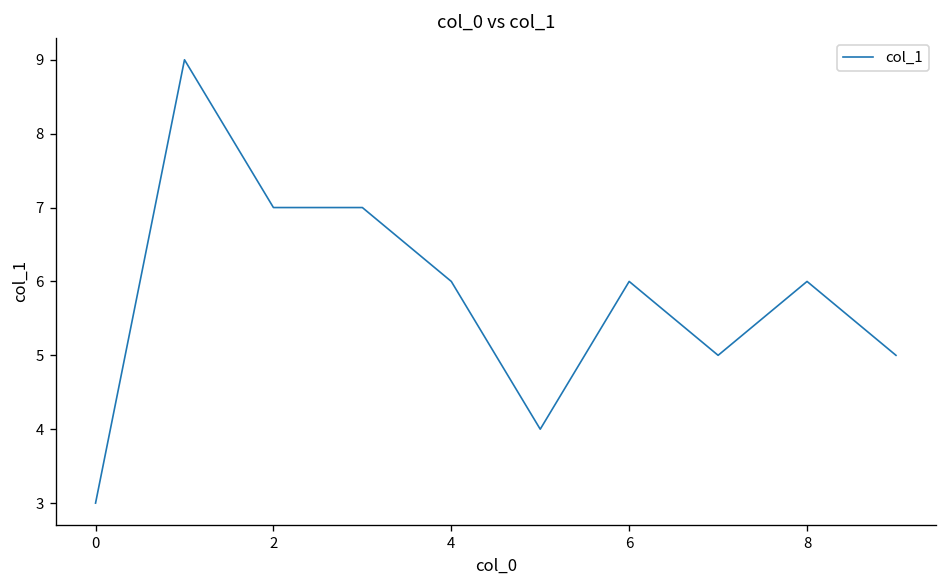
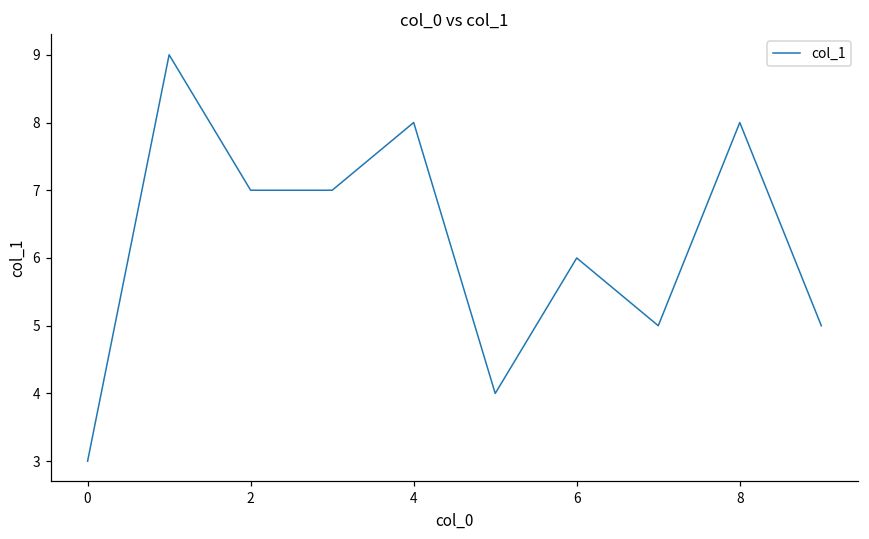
4: 6 -> 8
8: 6 -> 8
